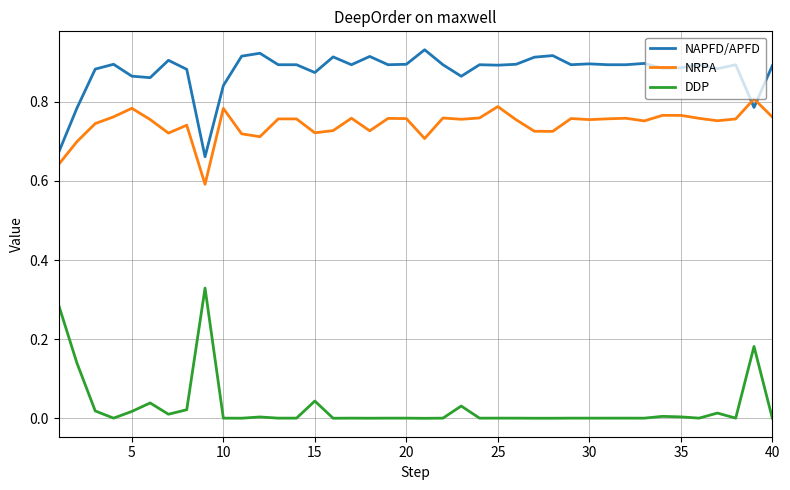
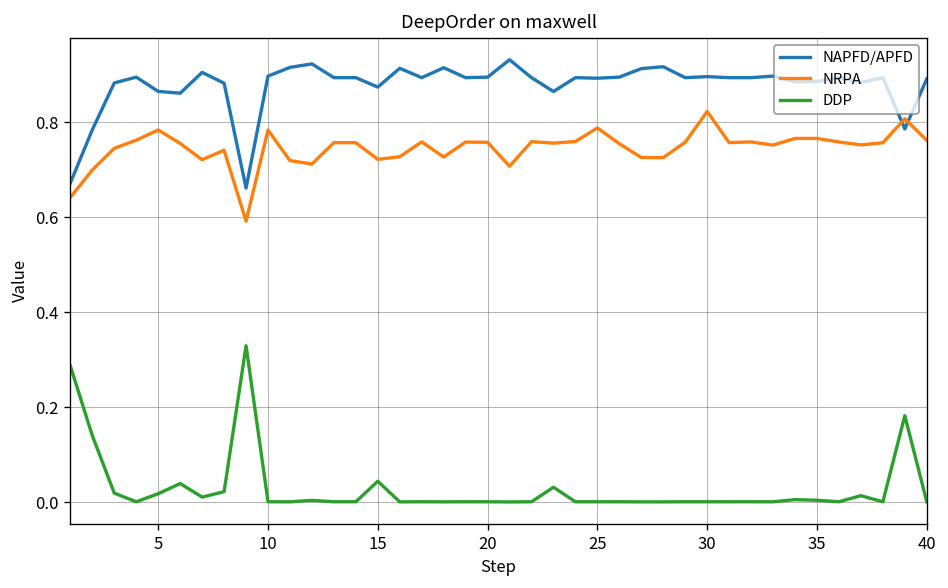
NAPFD/APFD, 10: 0.84 -> 0.90
NRPA, 30: 0.75 -> 0.82
